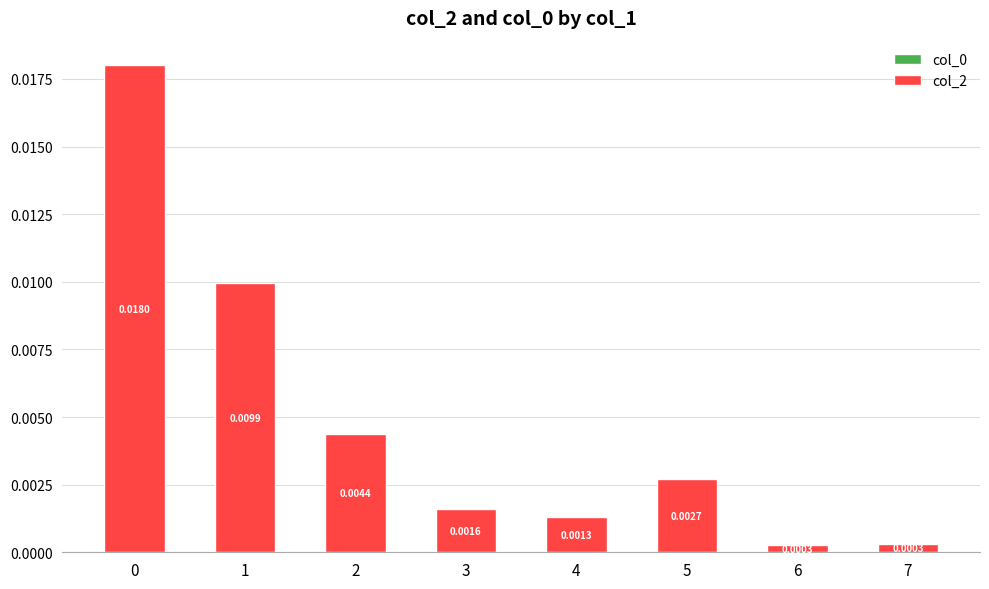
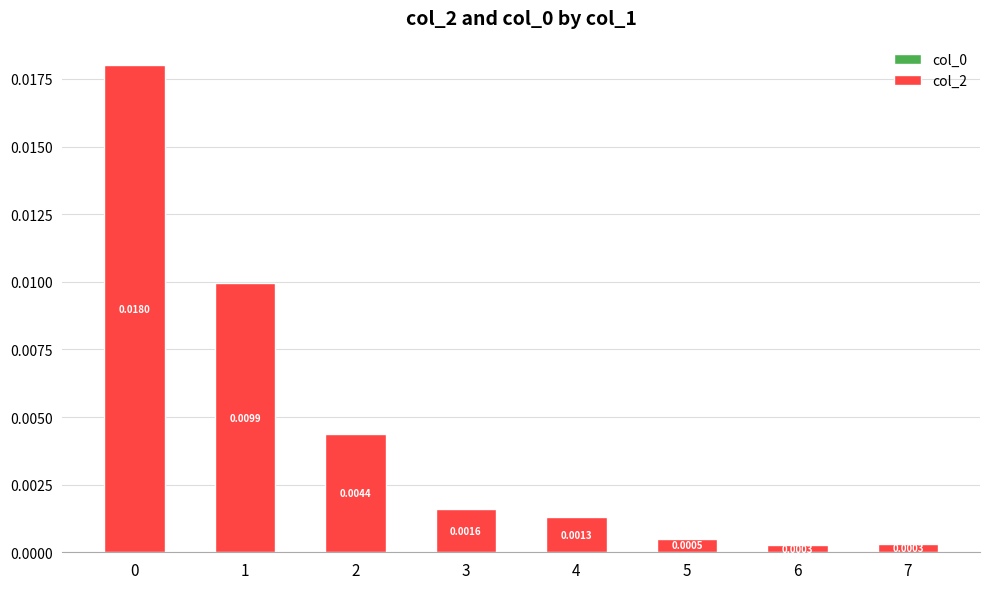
col_2, 5: 0.0027 -> 0.0005
